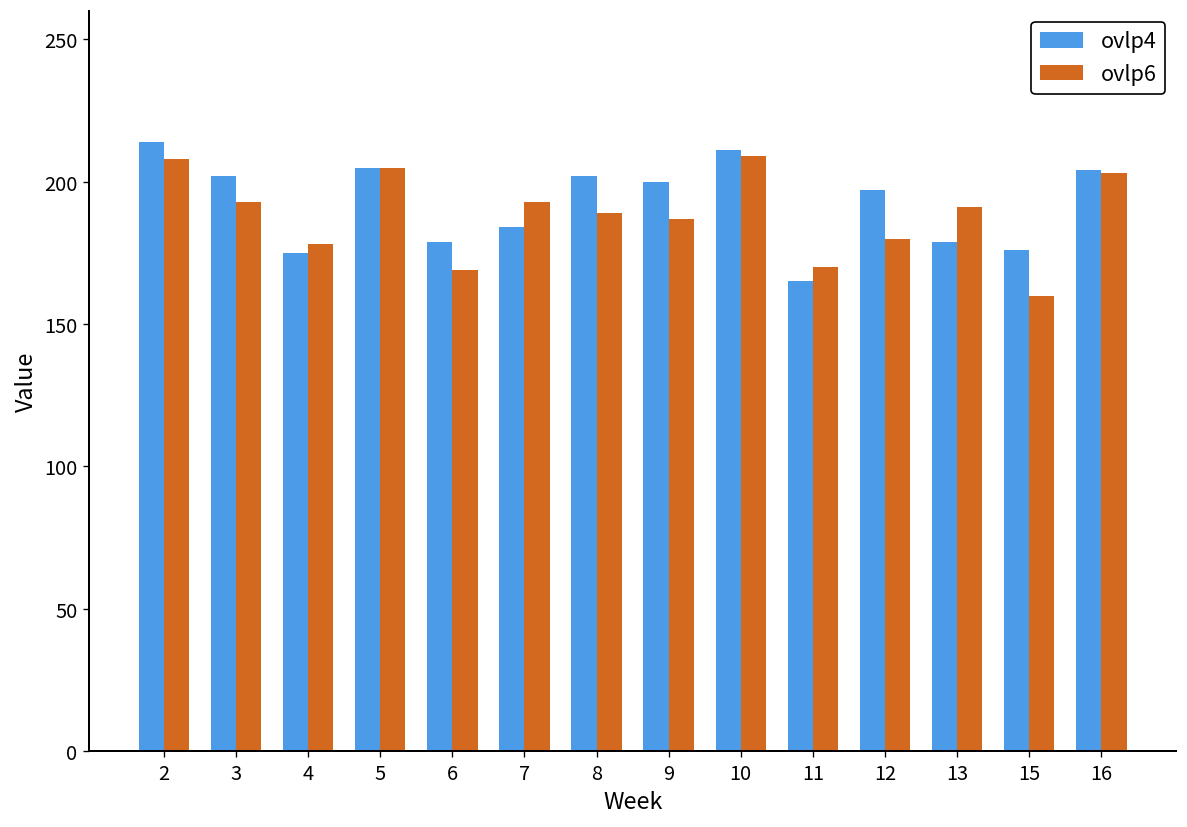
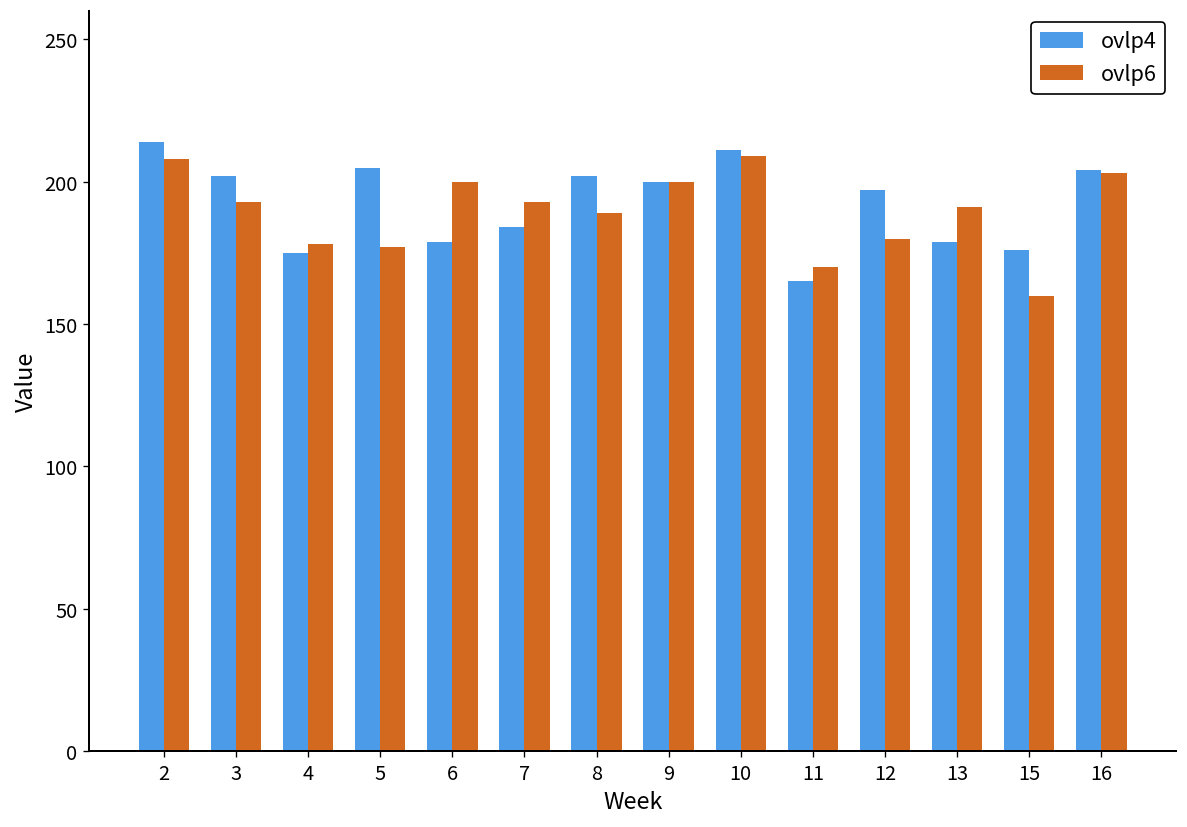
ovlp6, 5: 205 -> 177
ovlp6, 6: 169 -> 200
ovlp6, 9: 187 -> 200
